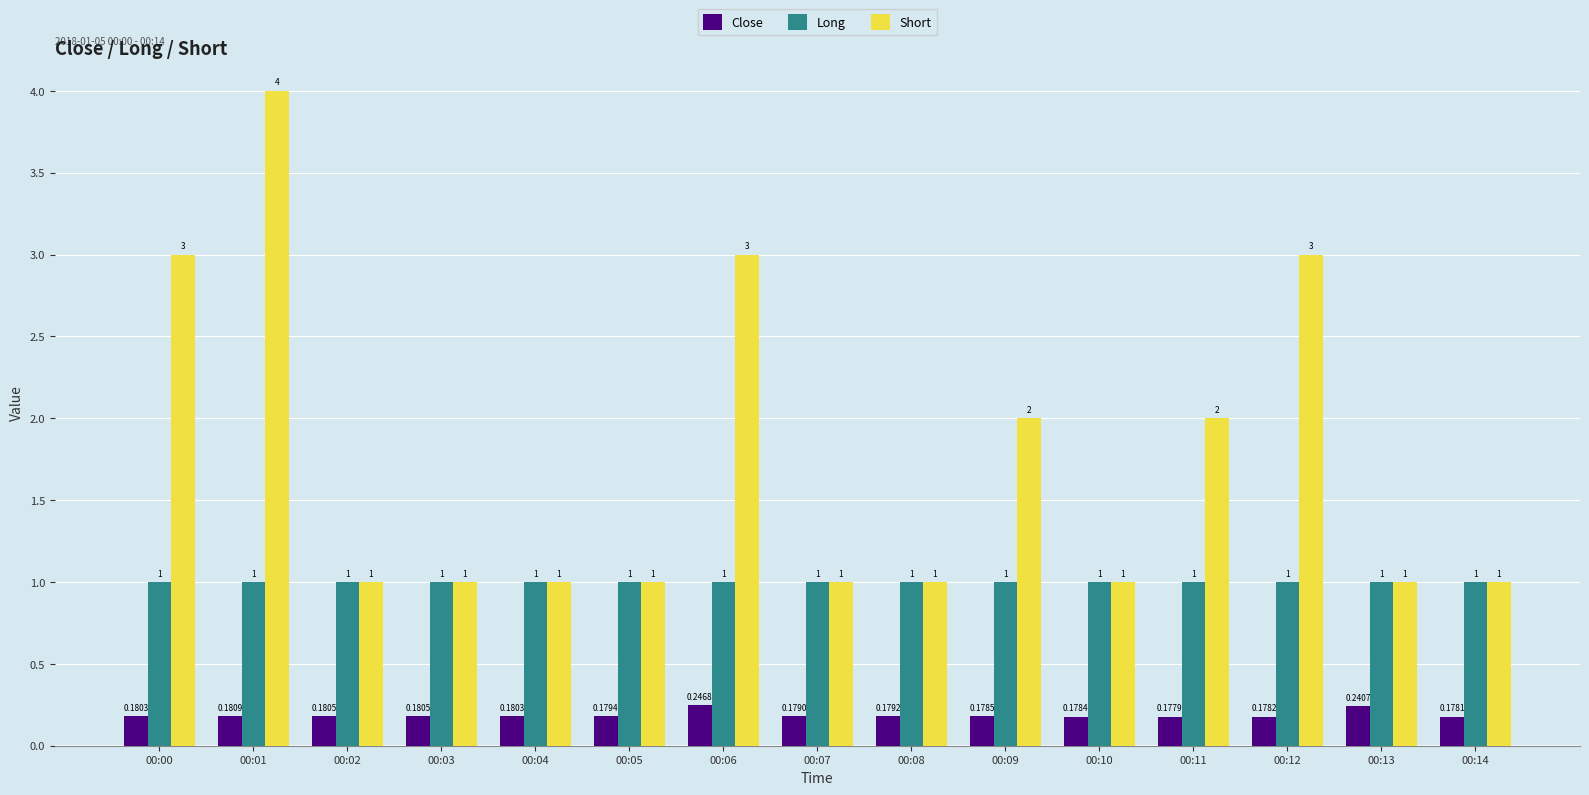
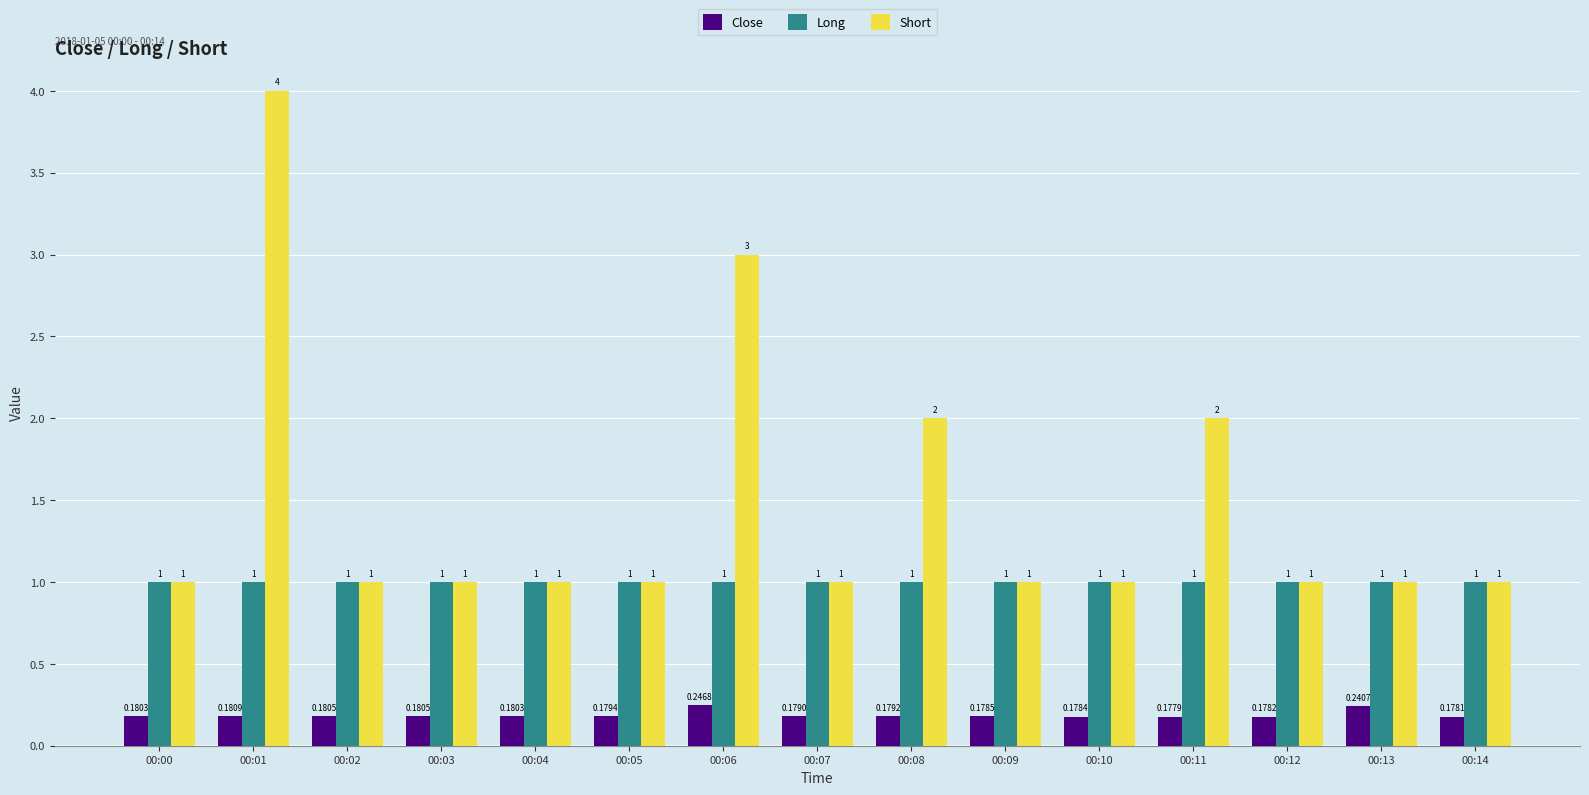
Short, 00:00: 3 -> 1
Short, 00:08: 1 -> 2
Short, 00:09: 2 -> 1
Short, 00:12: 3 -> 1
